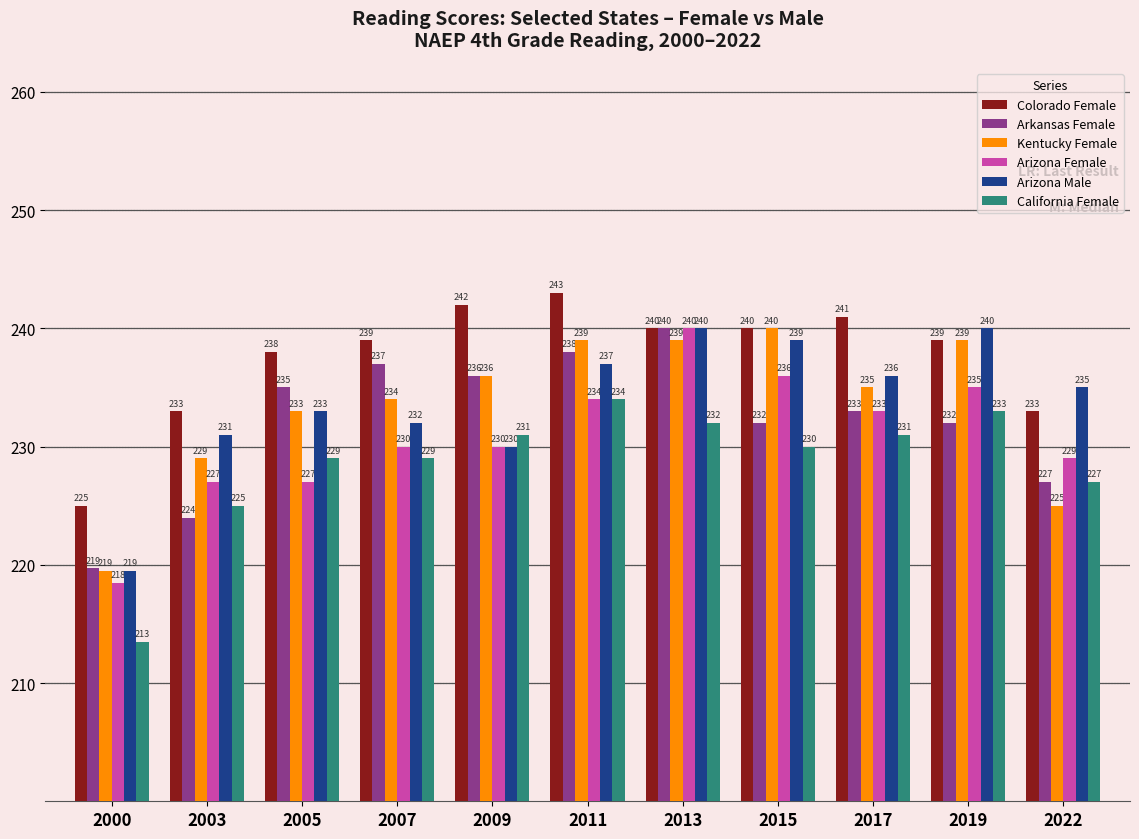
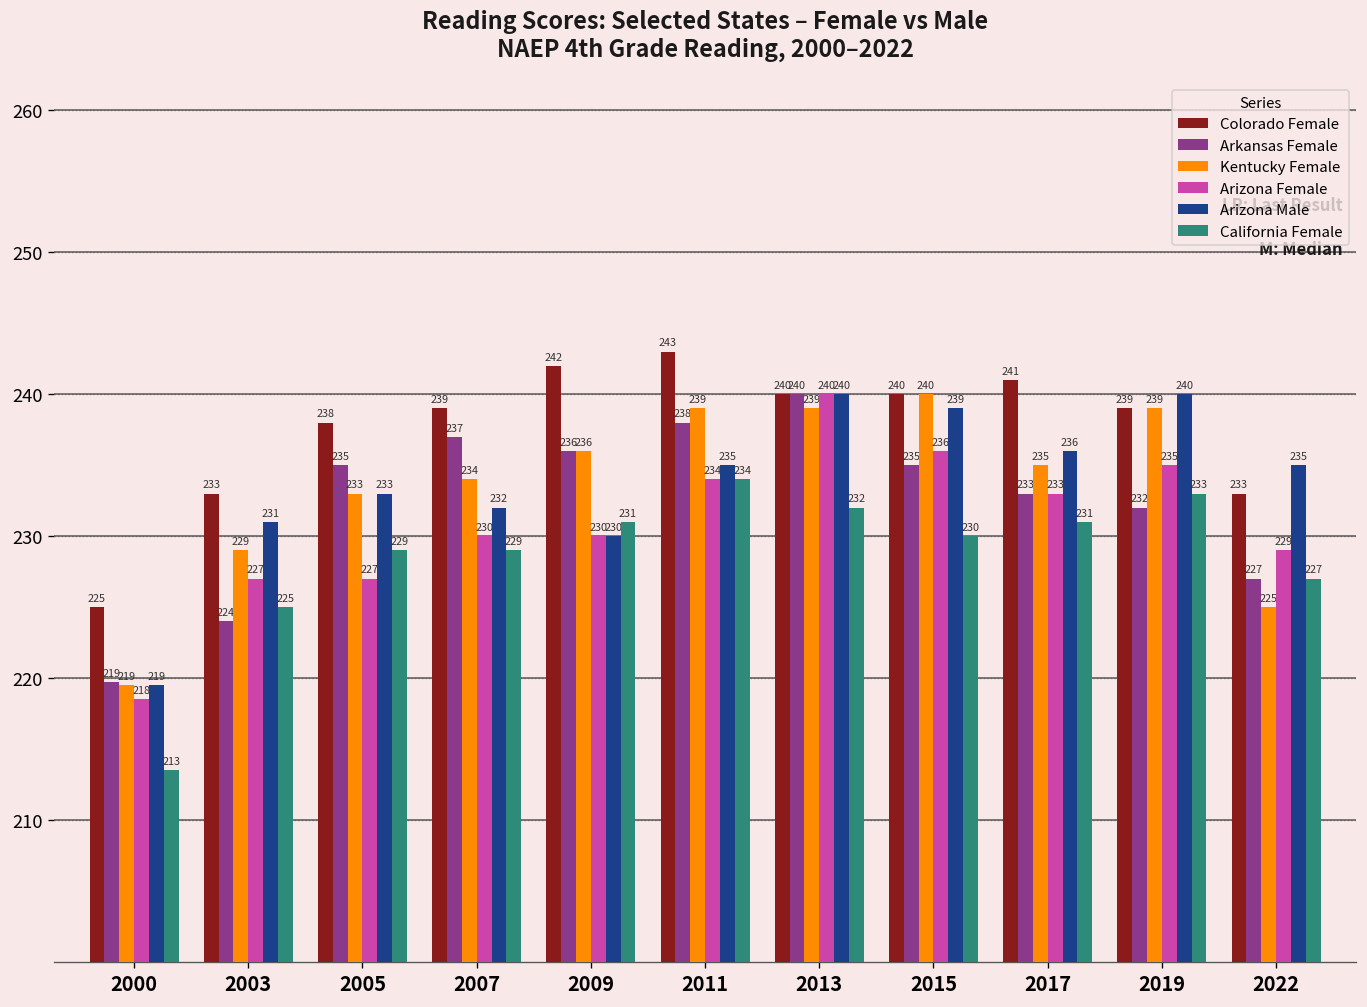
Arizona Male, 2011: 237 -> 235
Arkansas Female, 2015: 232 -> 235
